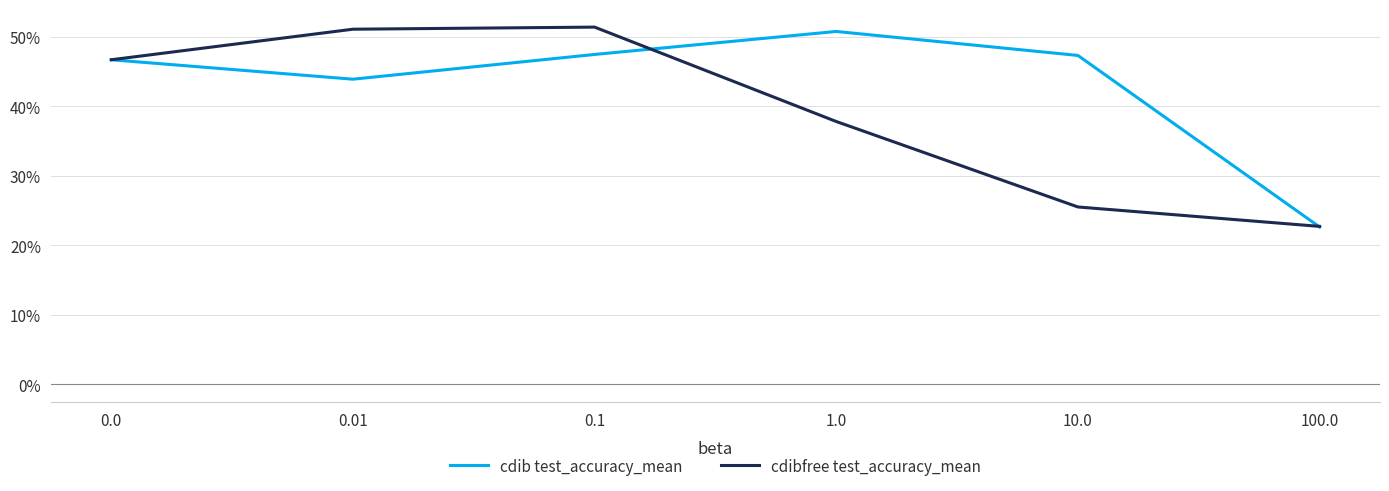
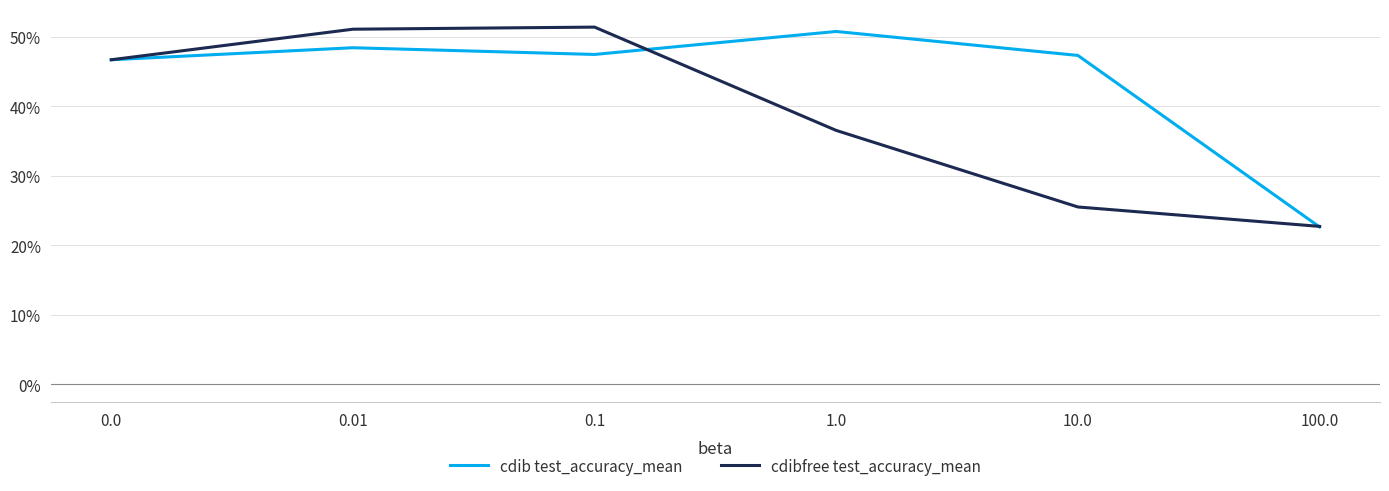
cdib test_accuracy_mean, 0.01: 44% -> 48%
cdibfree test_accuracy_mean, 1.0: 38% -> 37%
